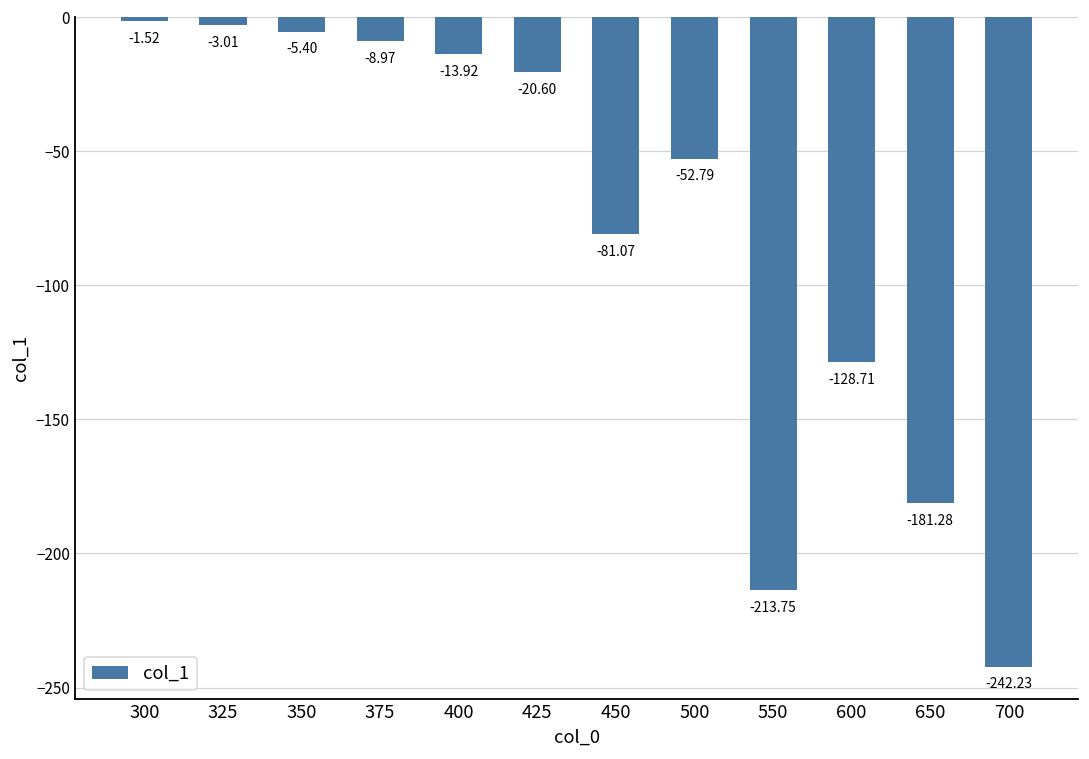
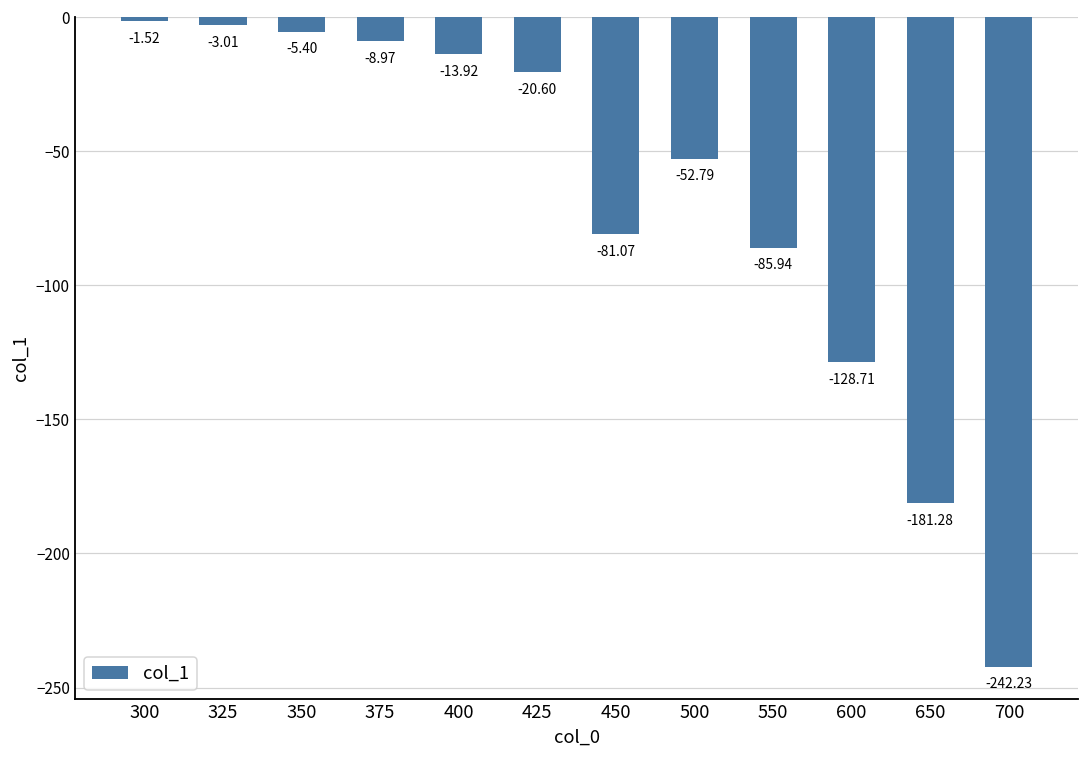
550: -213.75 -> -85.94
